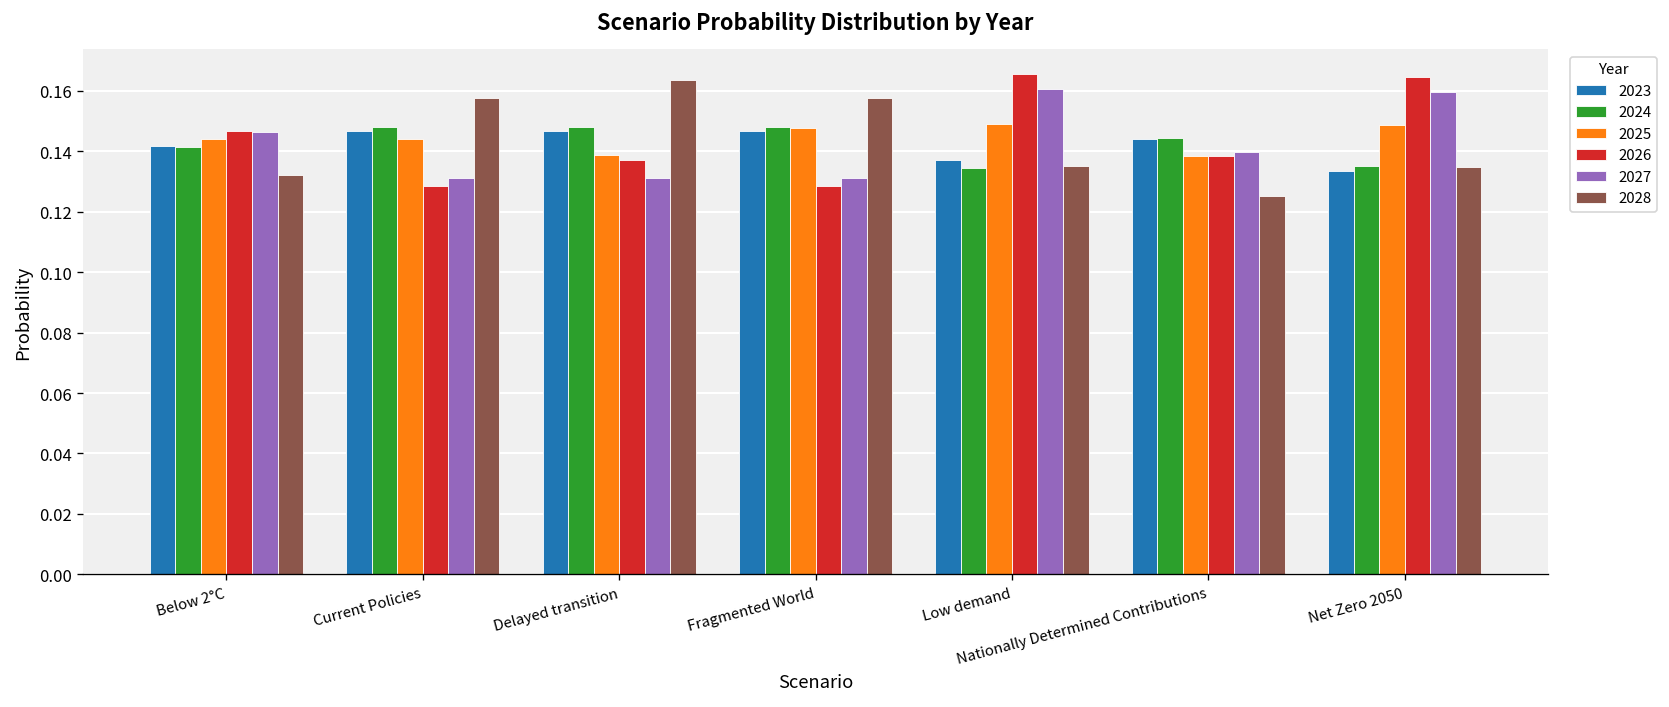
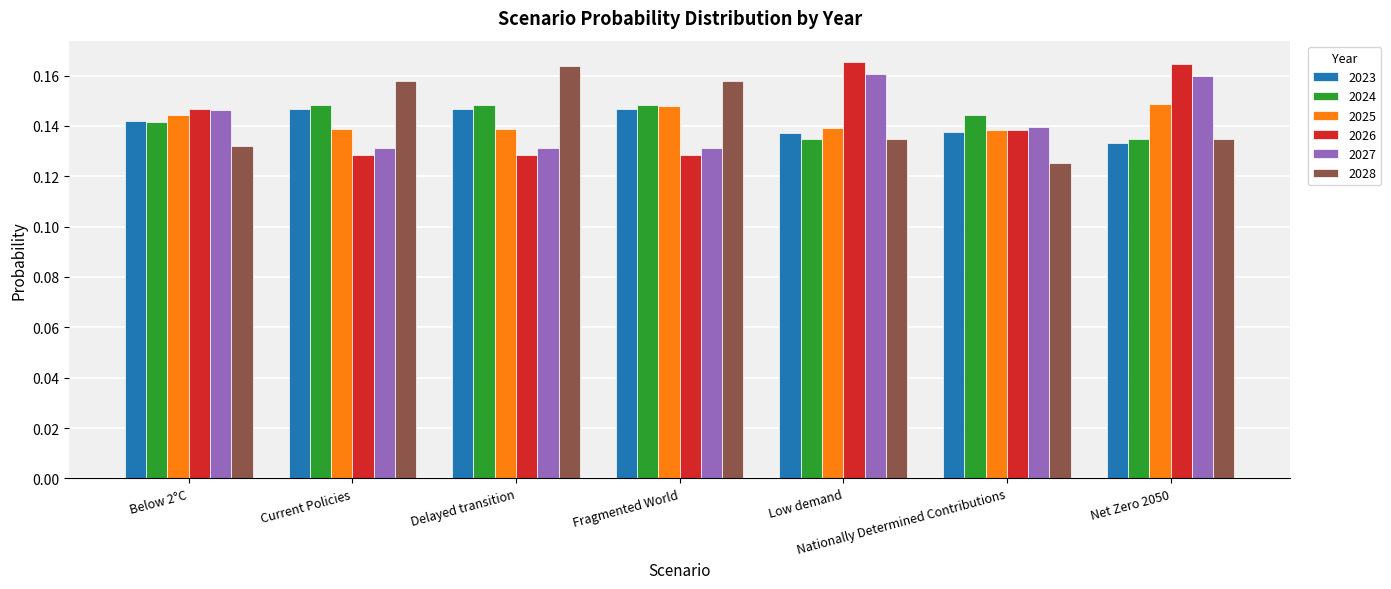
2025, Current Policies: 0.144 -> 0.139
2026, Delayed transition: 0.137 -> 0.128
2025, Low demand: 0.149 -> 0.139
2023, Nationally Determined Contributions: 0.144 -> 0.138
